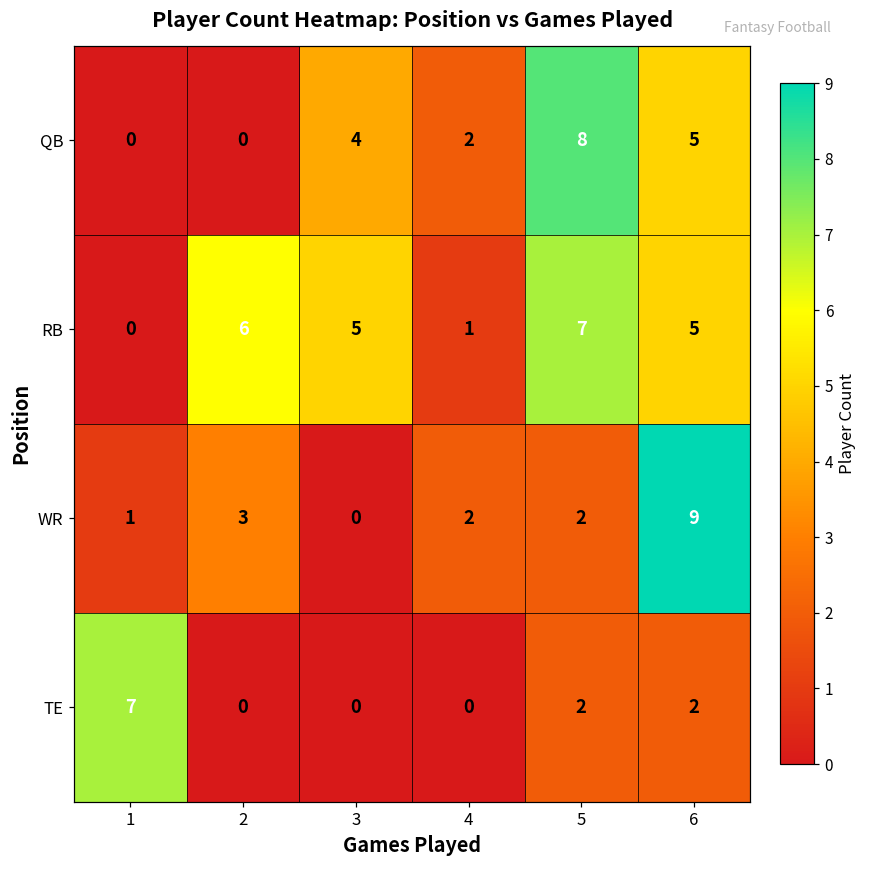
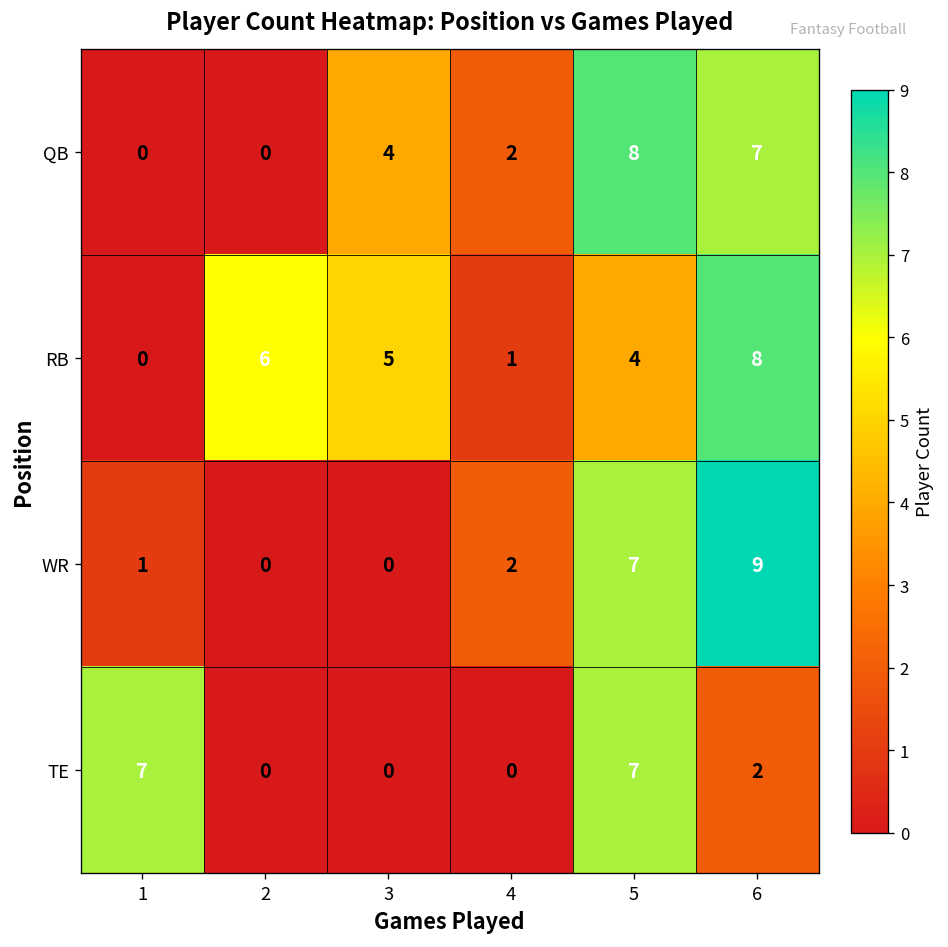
QB, 6: 5 -> 7
RB, 5: 7 -> 4
RB, 6: 5 -> 8
WR, 2: 3 -> 0
WR, 5: 2 -> 7
TE, 5: 2 -> 7
